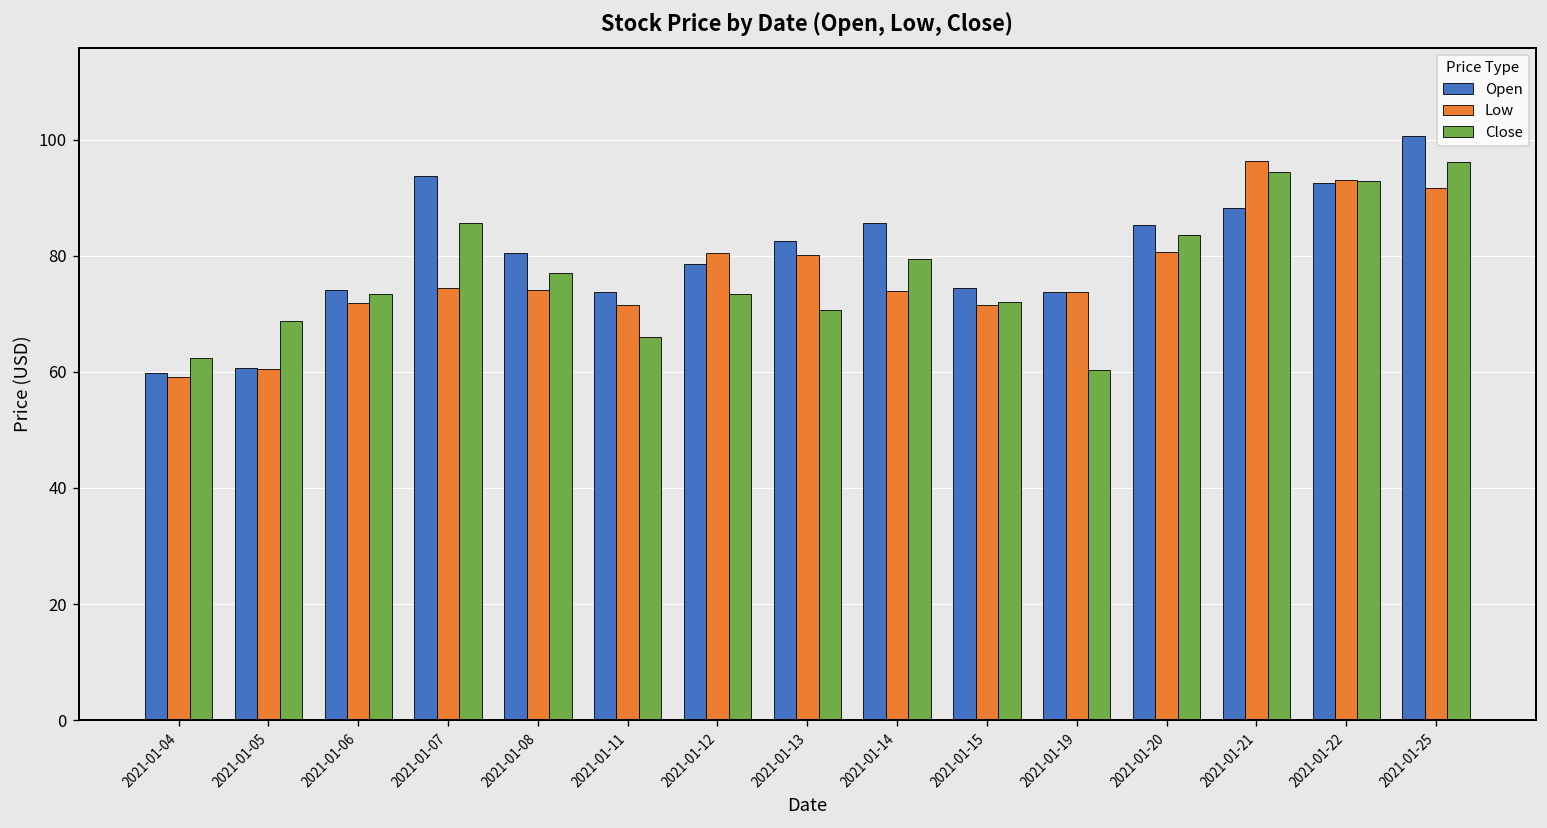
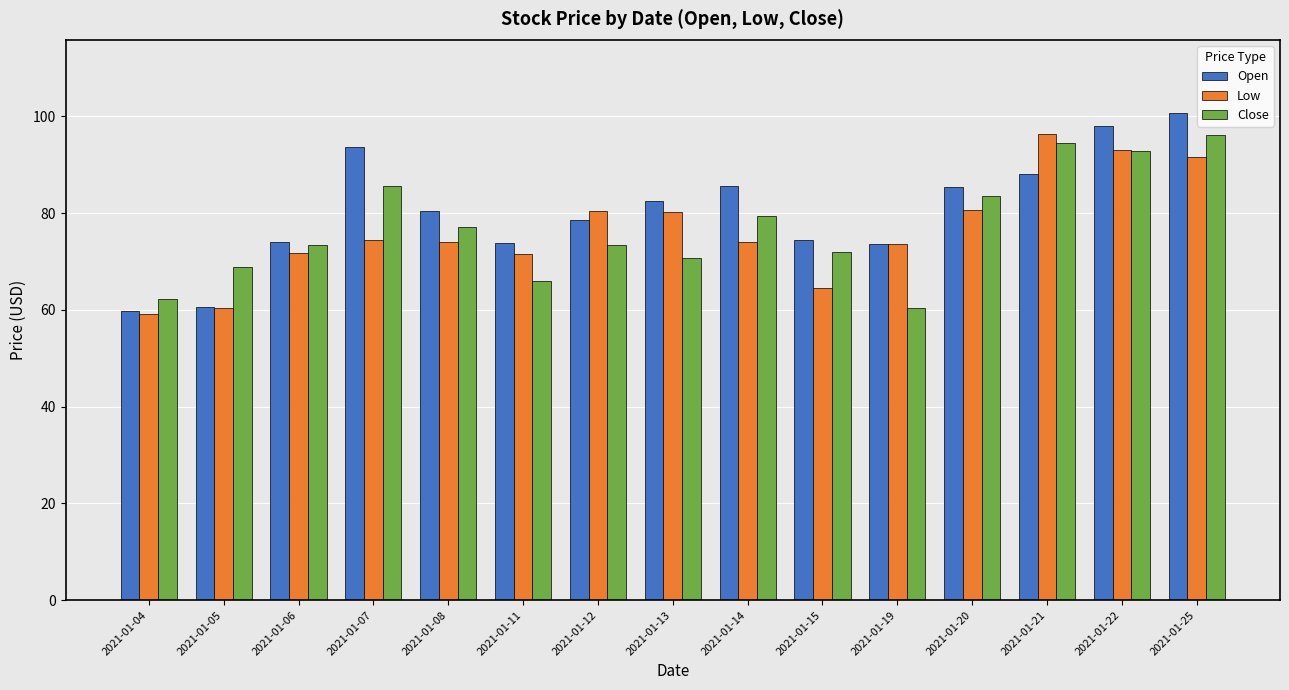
Low, 2021-01-15: 71 -> 65
Open, 2021-01-22: 93 -> 98
